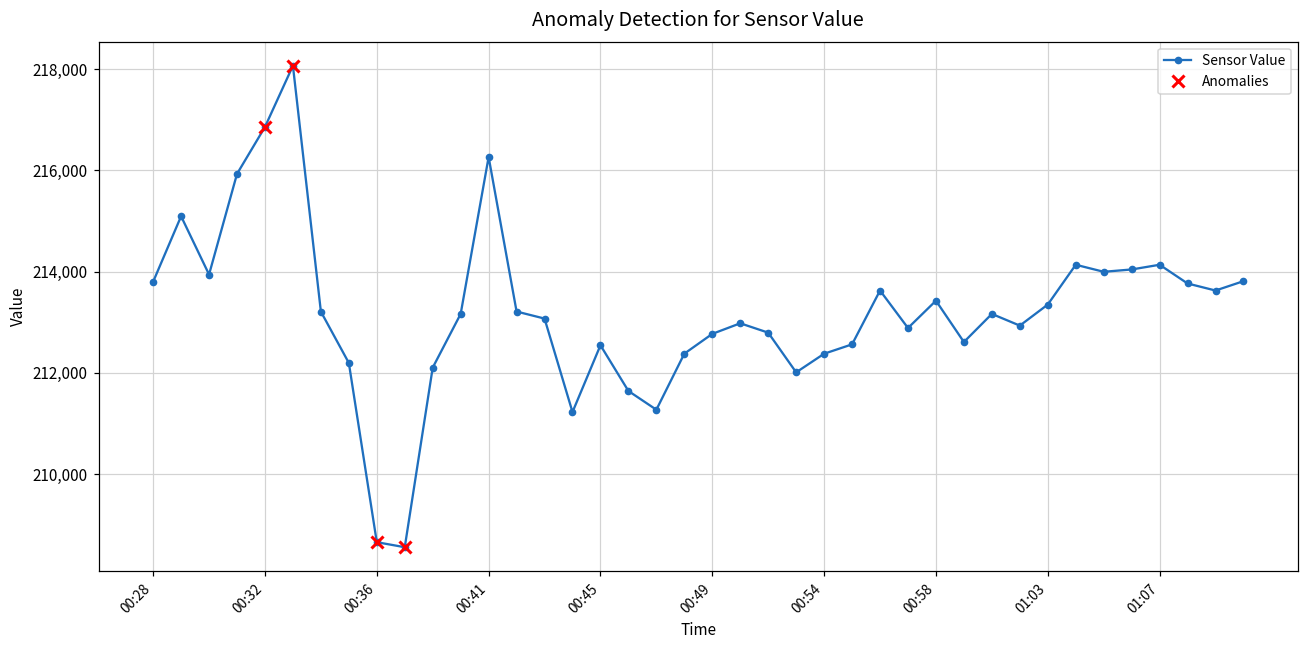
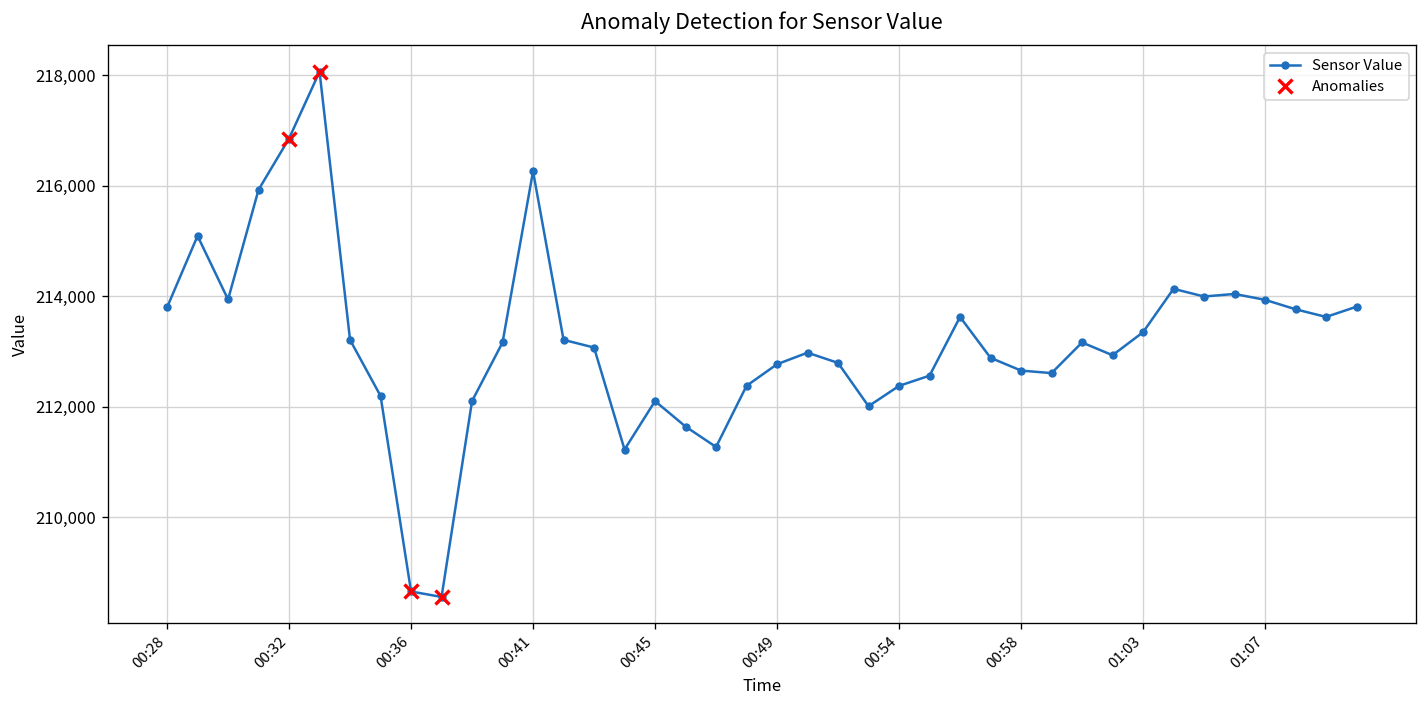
Sensor Value, 00:45: 212,500 -> 212,100
Sensor Value, 00:58: 213,400 -> 212,700
Sensor Value, 01:07: 214,100 -> 213,900
